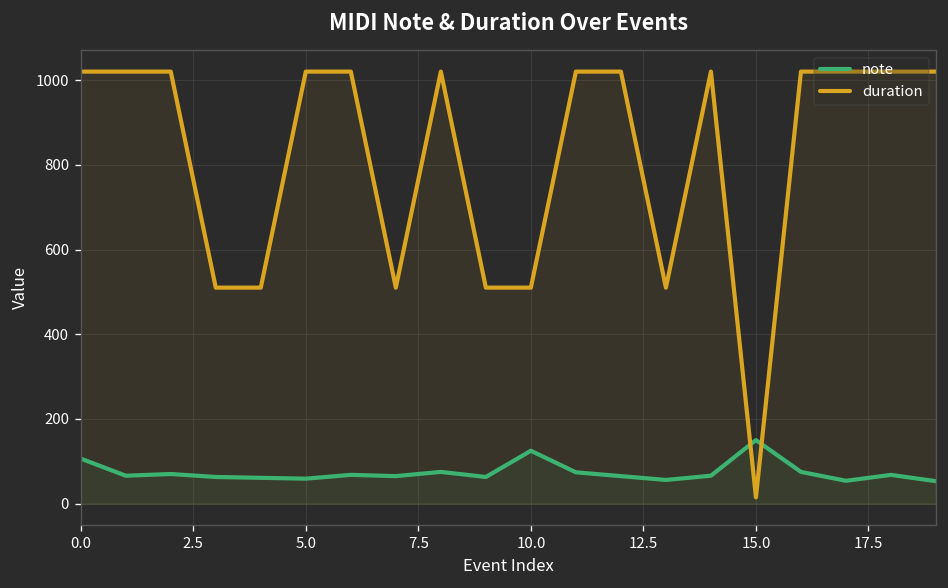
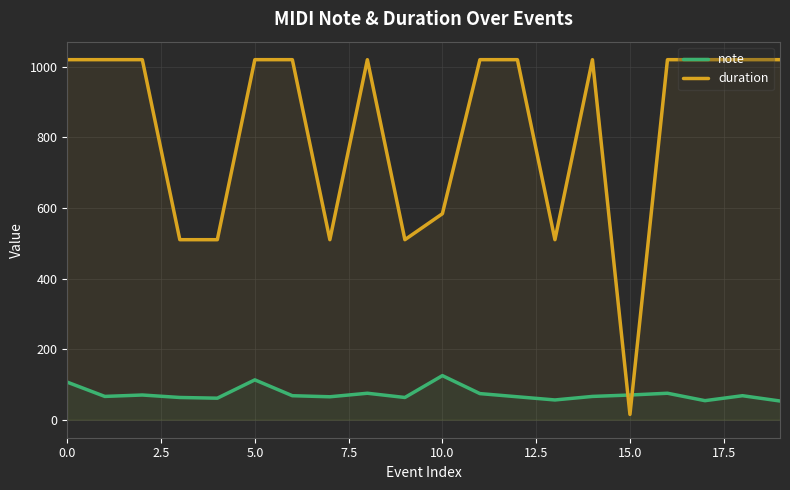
note, 5.0: 60 -> 110
duration, 10.0: 510 -> 580
note, 15.0: 150 -> 70
